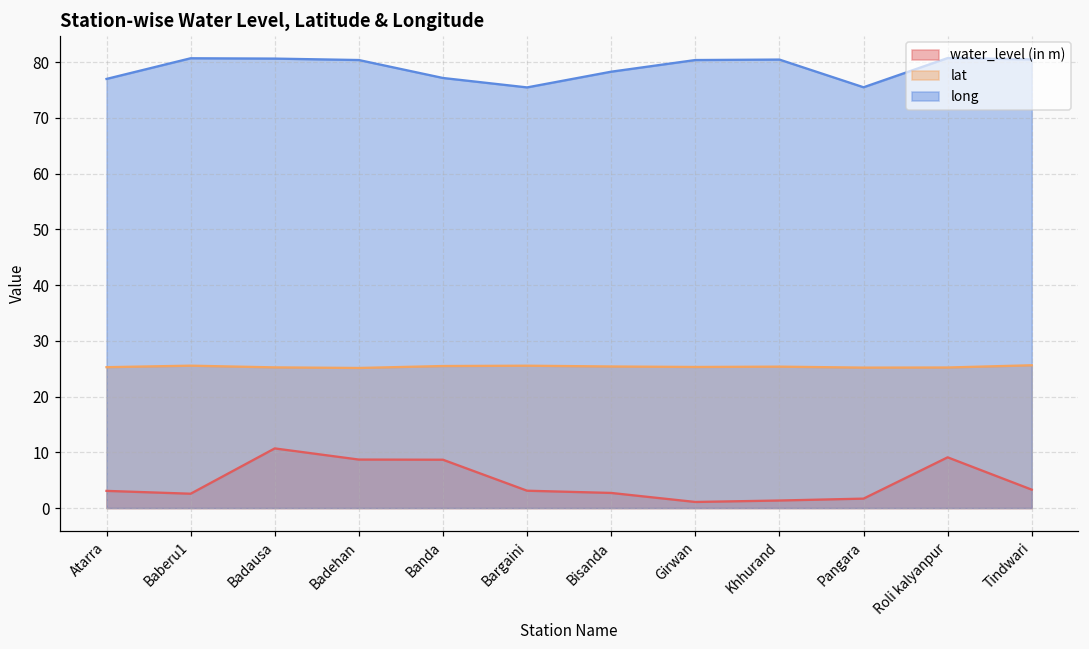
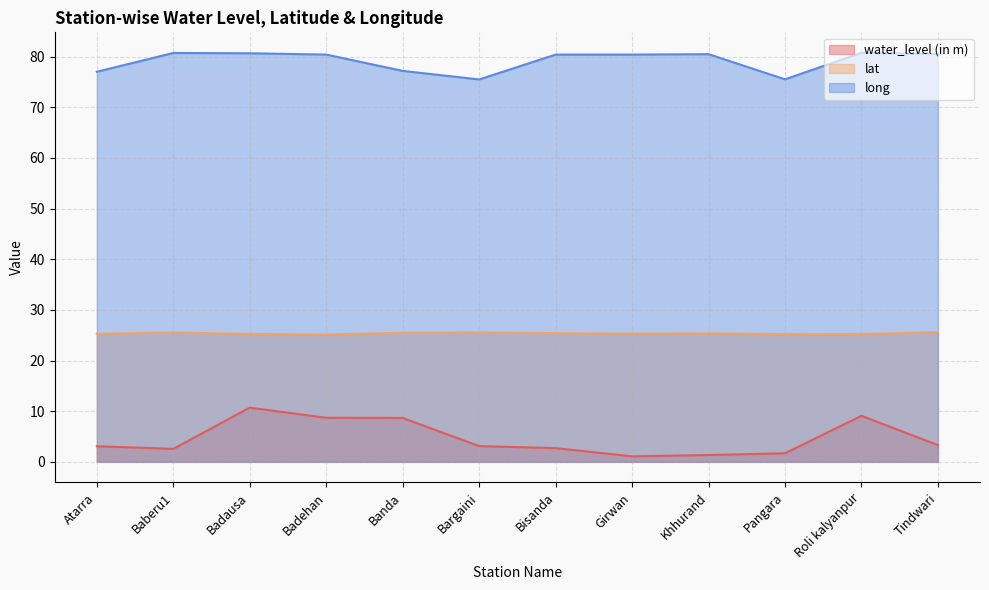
long, Bisanda: 78 -> 80
